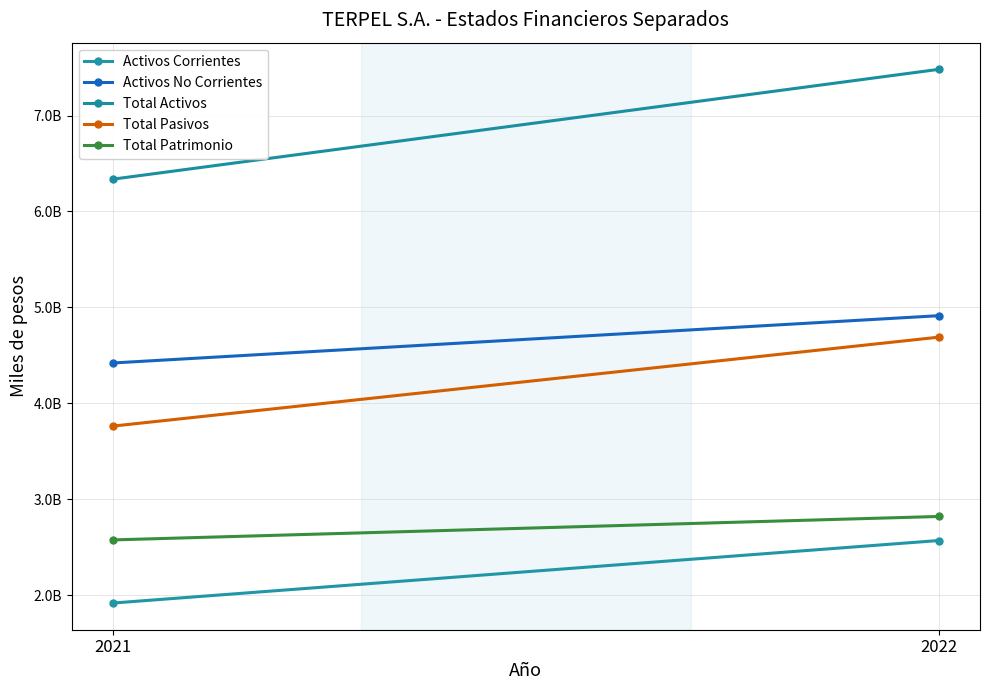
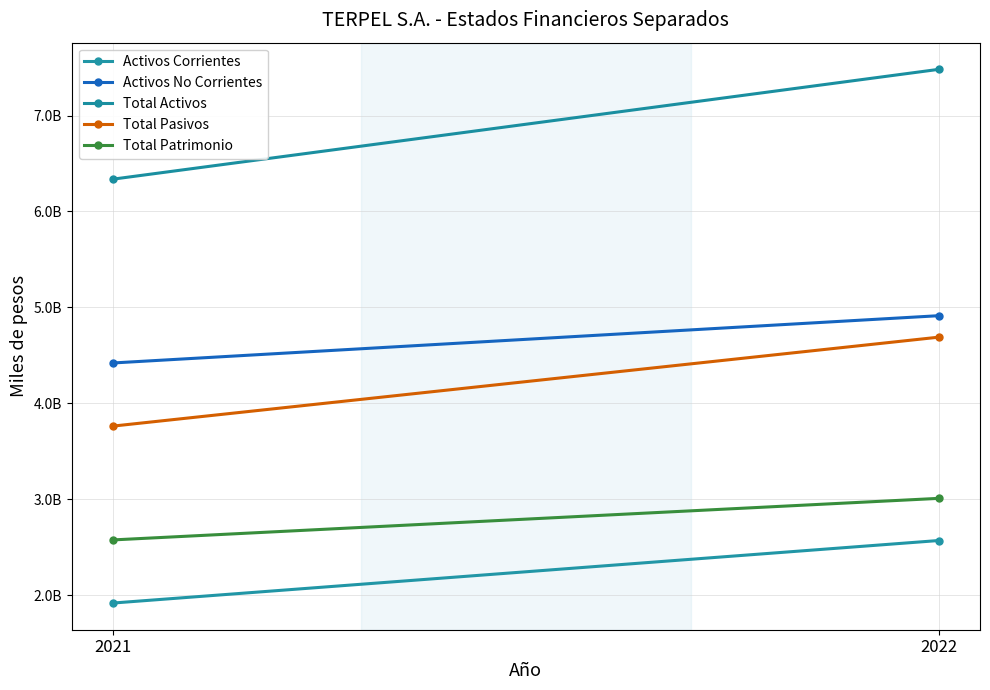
Total Patrimonio, 2022: 2800000000 -> 3000000000
